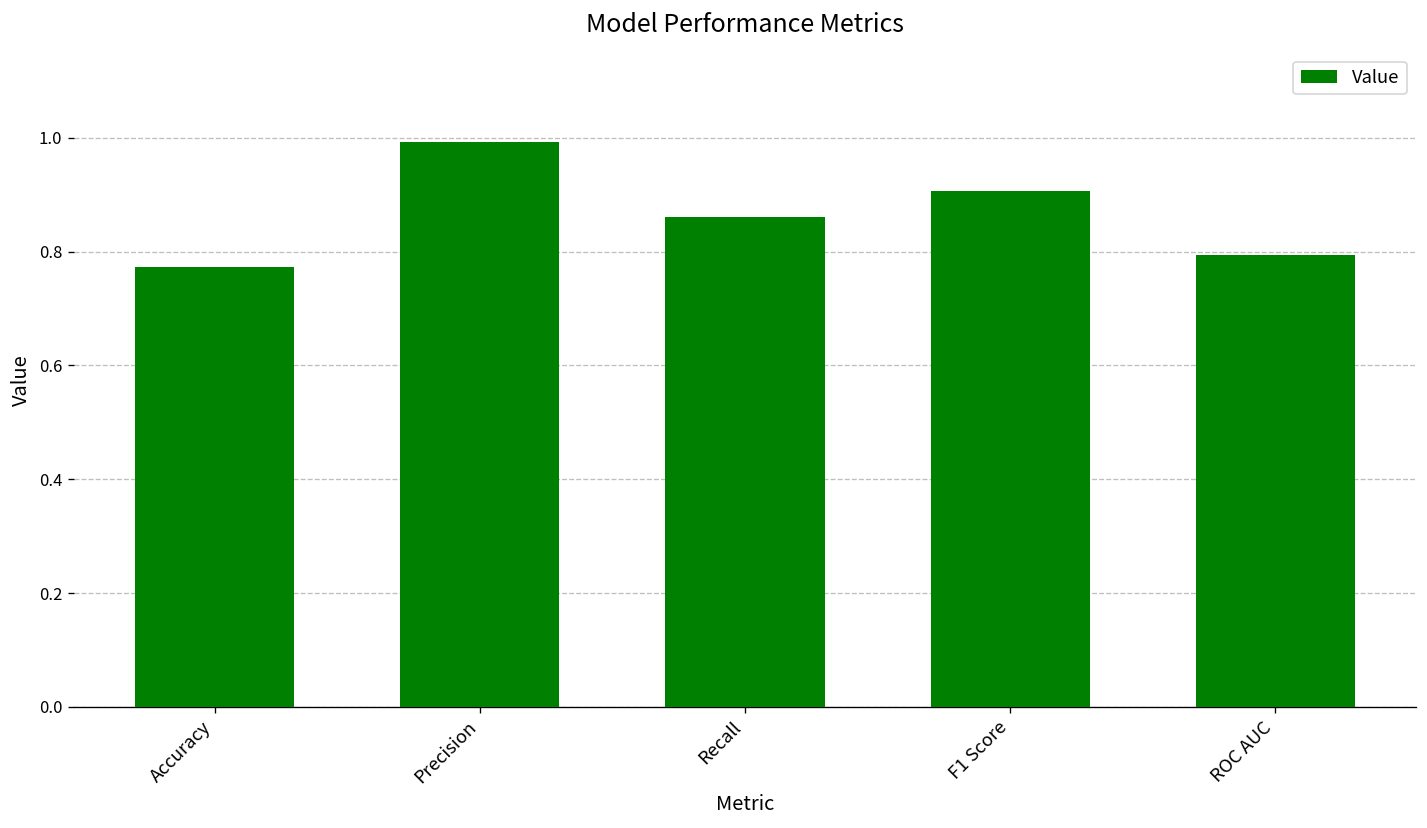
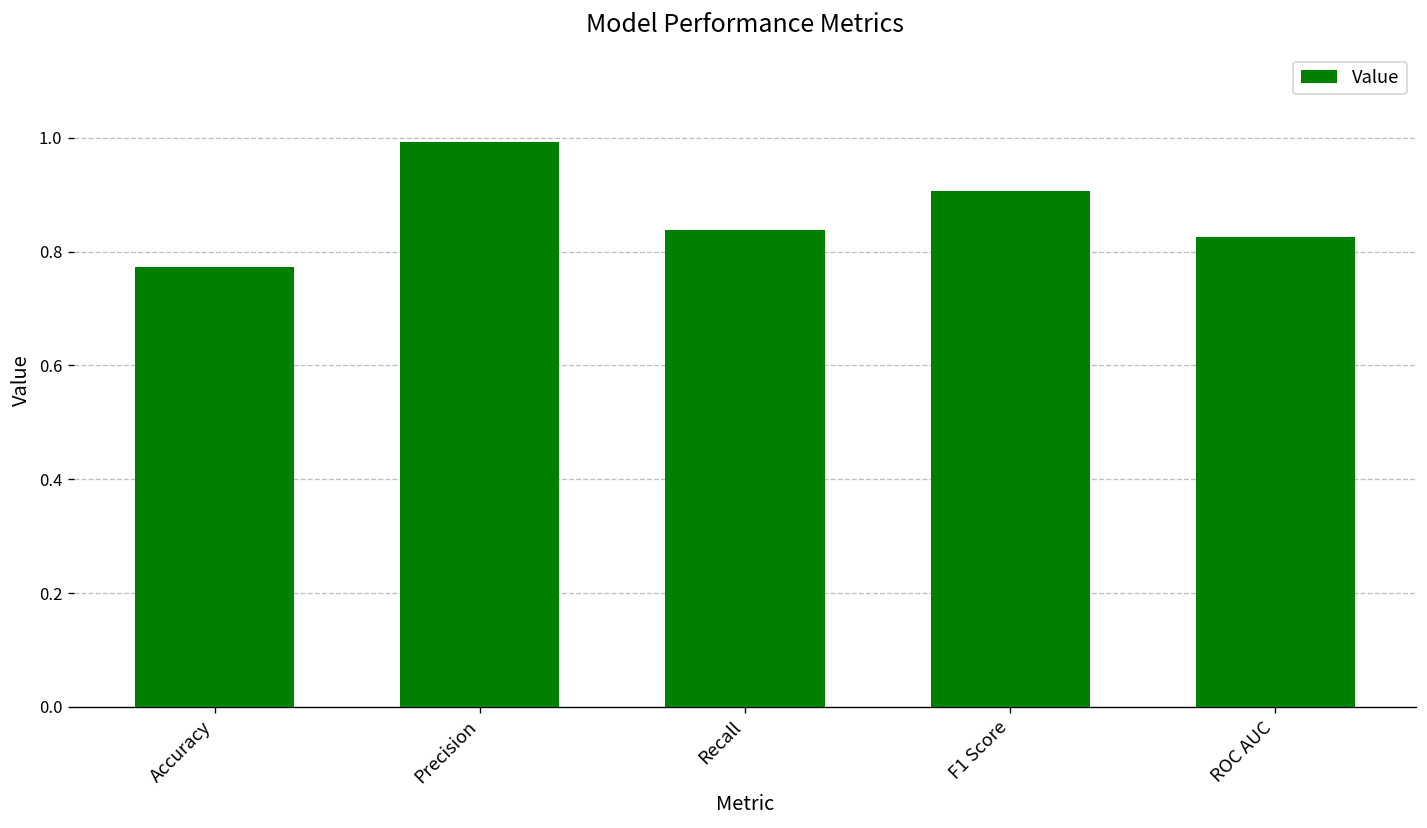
Recall: 0.86 -> 0.84
ROC AUC: 0.79 -> 0.83
